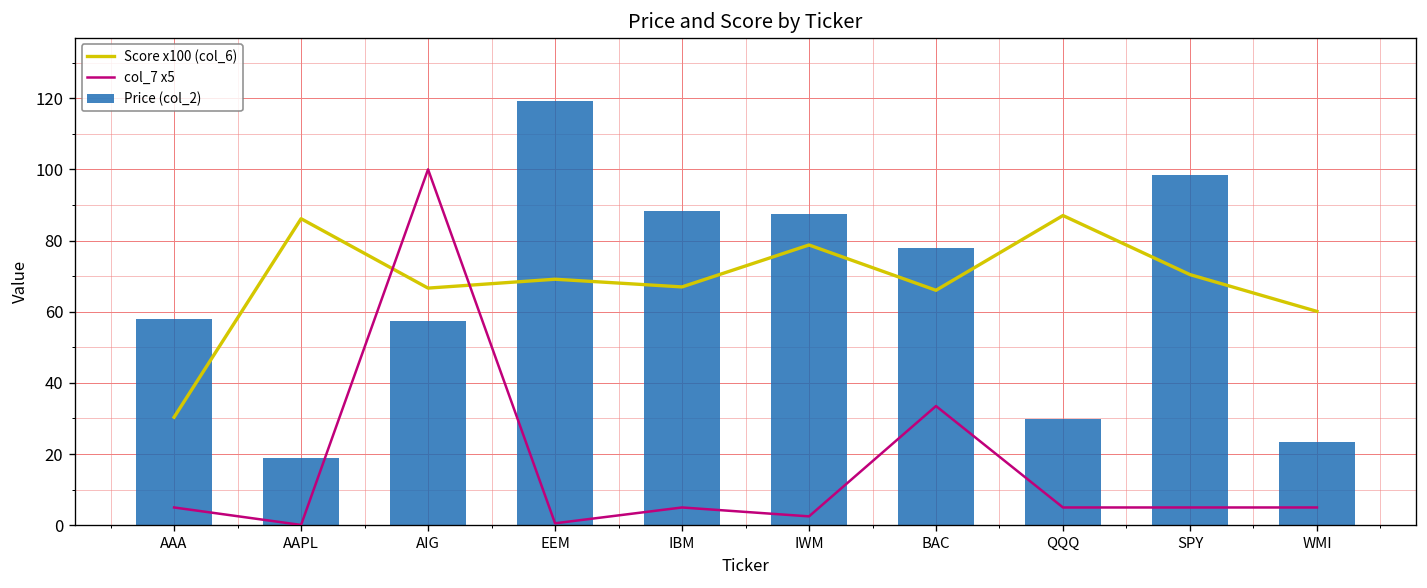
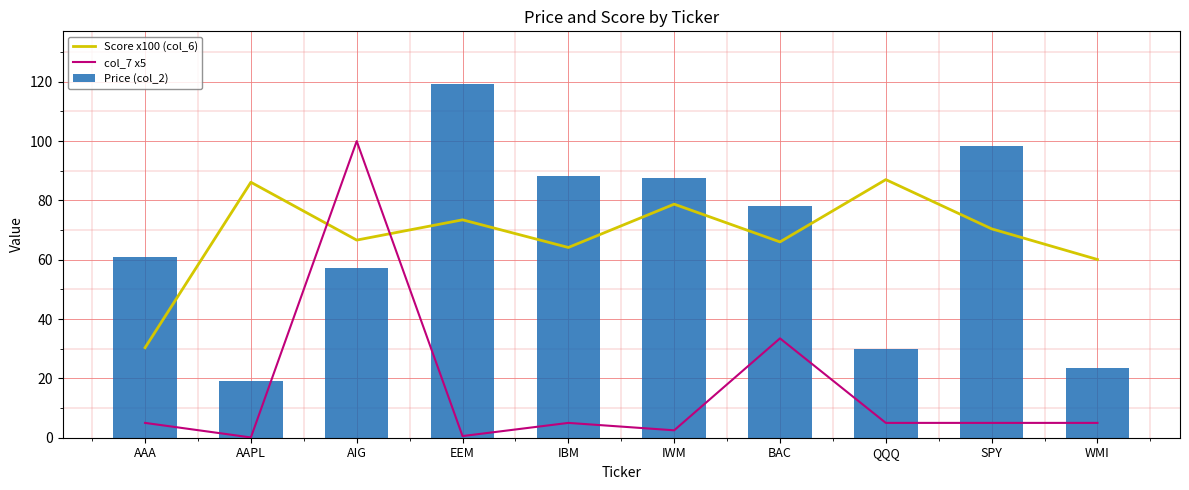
Price (col_2), AAA: 58 -> 61
Score x100 (col_6), EEM: 69 -> 73
Score x100 (col_6), IBM: 67 -> 64
